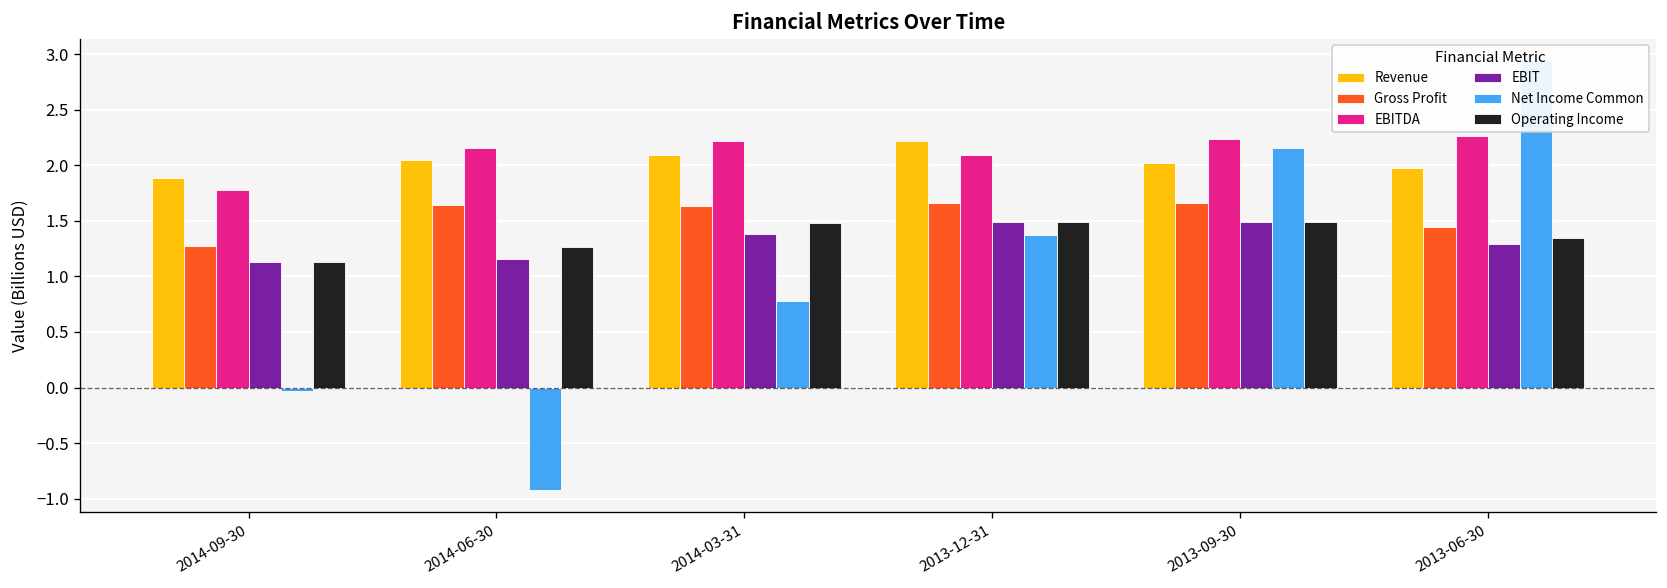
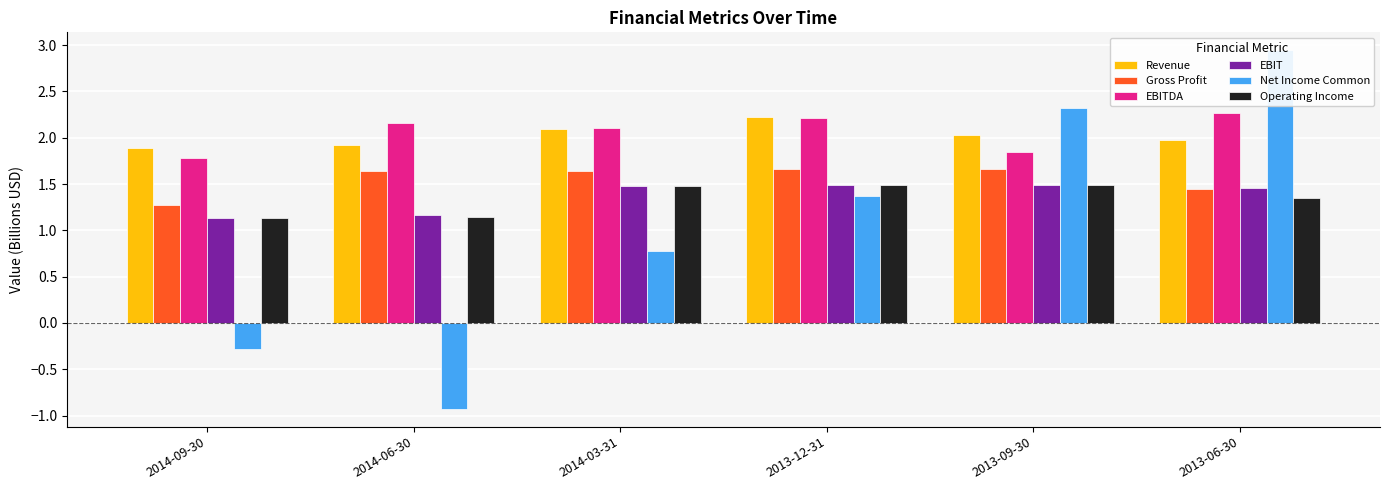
Net Income Common, 2014-09-30: 0.0 -> -0.3
Revenue, 2014-06-30: 2.0 -> 1.9
Operating Income, 2014-06-30: 1.3 -> 1.1
EBITDA, 2014-03-31: 2.2 -> 2.1
EBIT, 2014-03-31: 1.4 -> 1.5
EBITDA, 2013-12-31: 2.1 -> 2.2
EBITDA, 2013-09-30: 2.2 -> 1.8
Net Income Common, 2013-09-30: 2.2 -> 2.3
EBIT, 2013-06-30: 1.3 -> 1.5
